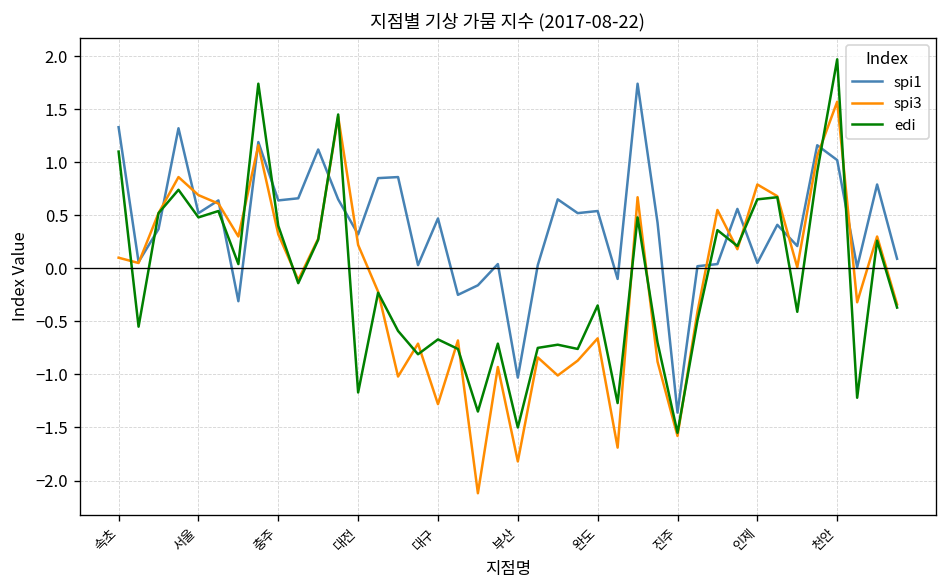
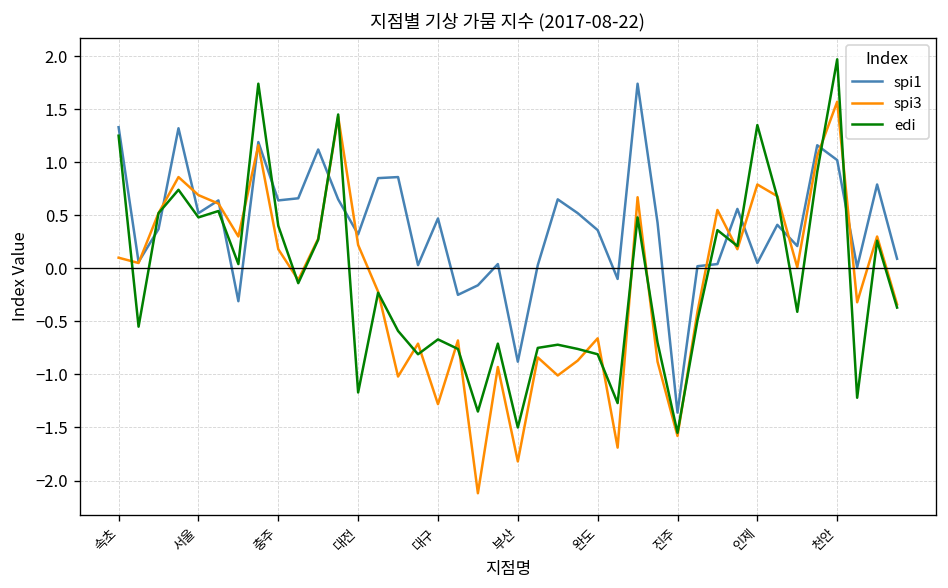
edi, 속초: 1.1 -> 1.3
spi3, 충주: 0.3 -> 0.2
spi1, 부산: -1.0 -> -0.9
spi1, 완도: 0.5 -> 0.4
edi, 완도: -0.4 -> -0.8
edi, 인제: 0.7 -> 1.4
